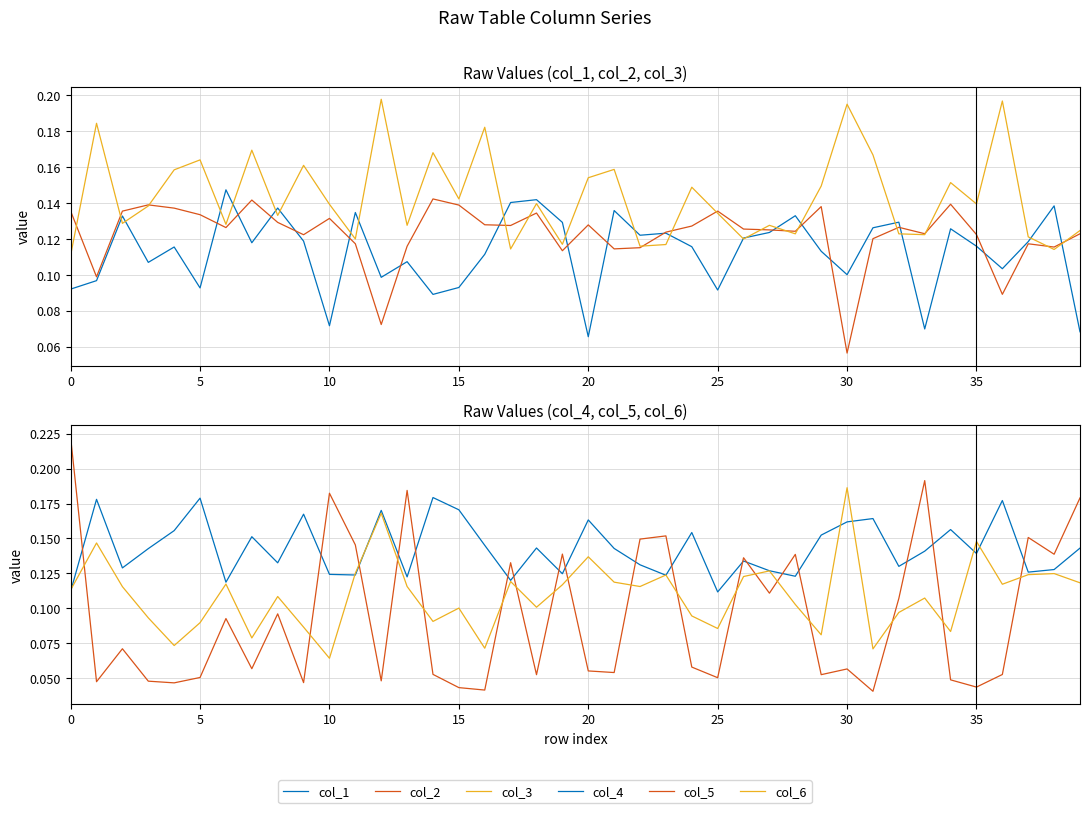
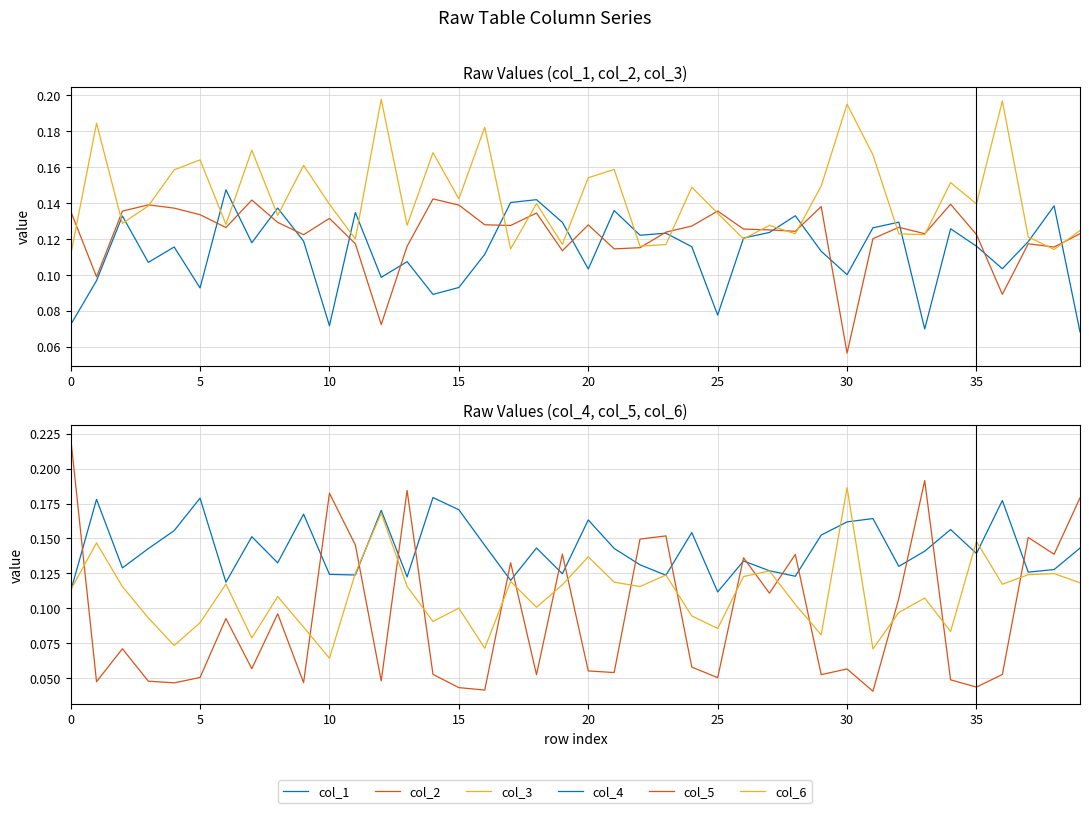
Raw Values (col_1, col_2, col_3), col_1, 0: 0.092 -> 0.072
Raw Values (col_1, col_2, col_3), col_1, 20: 0.066 -> 0.103
Raw Values (col_1, col_2, col_3), col_1, 25: 0.092 -> 0.078
